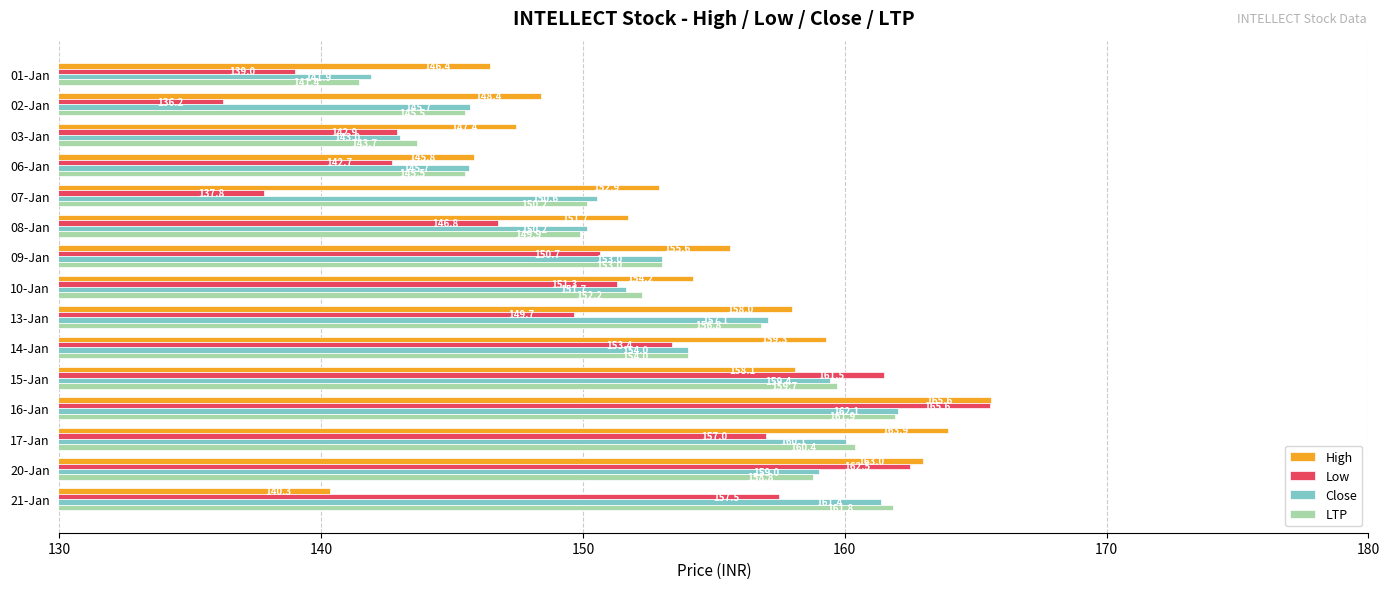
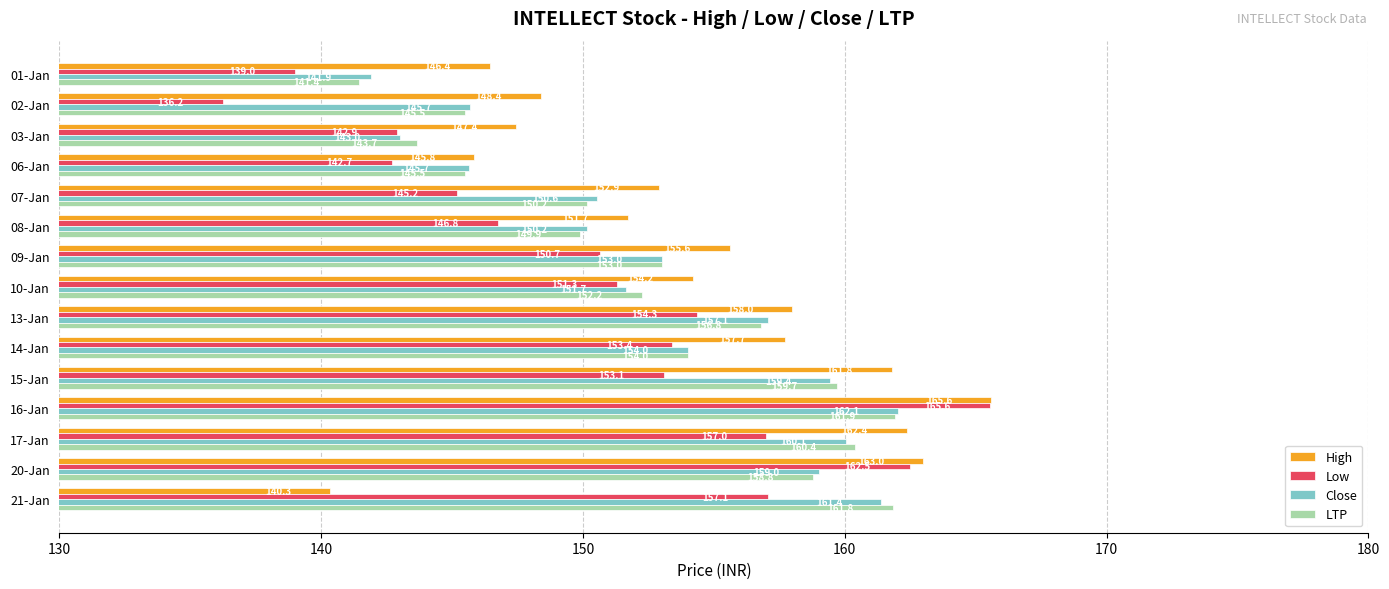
Low, 07-Jan: 137.8 -> 145.2
Low, 13-Jan: 149.7 -> 154.3
High, 14-Jan: 159.3 -> 157.7
High, 15-Jan: 158.1 -> 161.8
Low, 15-Jan: 161.5 -> 153.1
High, 17-Jan: 164.0 -> 162.4
Low, 21-Jan: 157.5 -> 157.1
